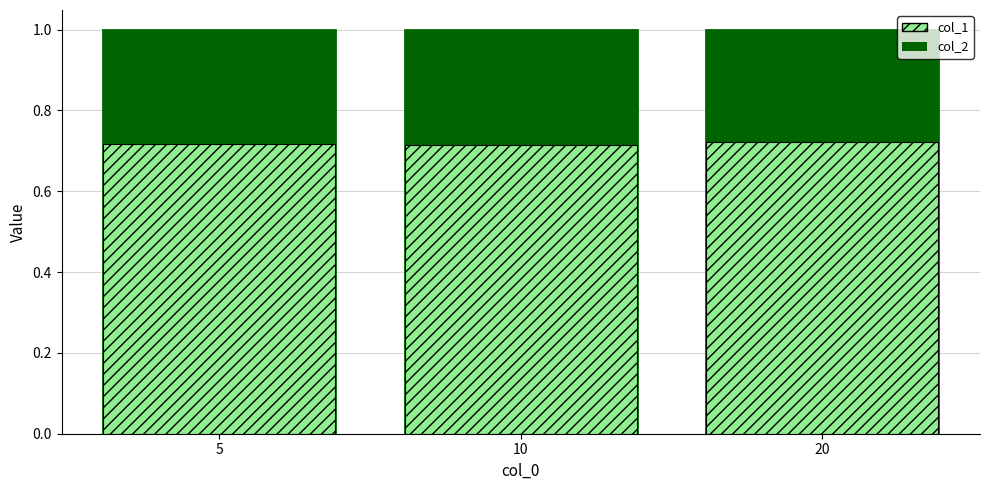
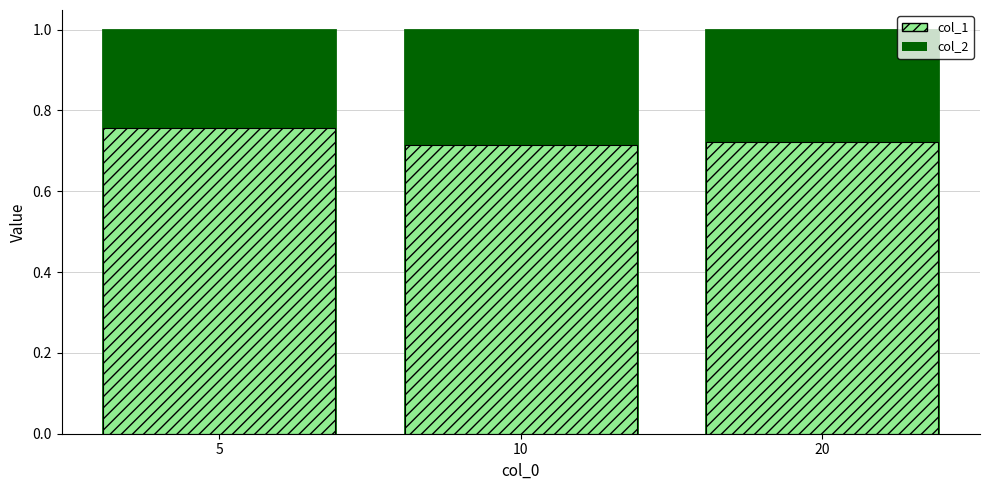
col_1, 5: 0.72 -> 0.76
